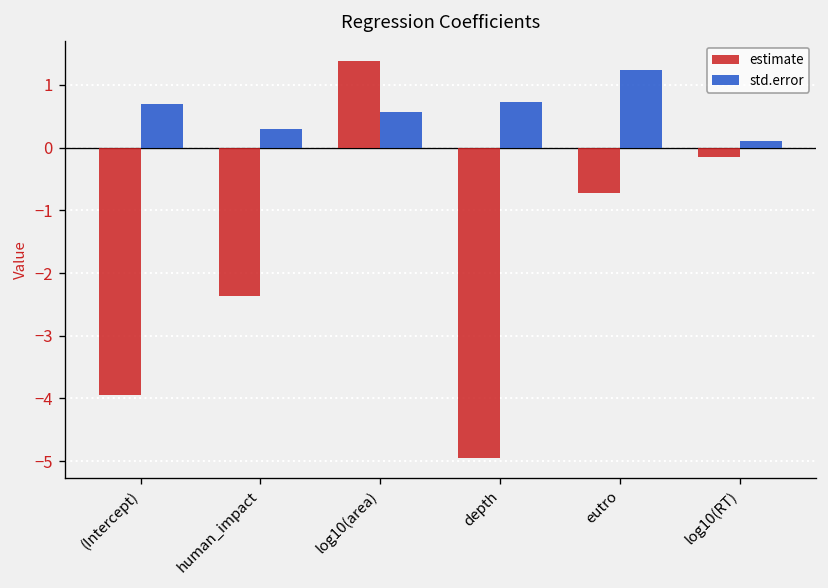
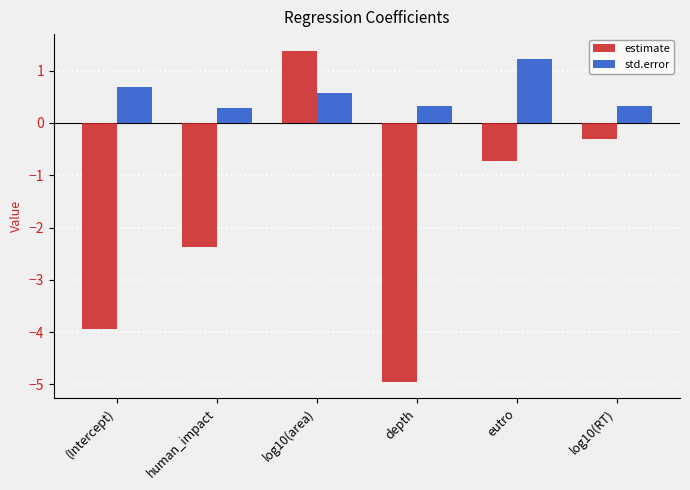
std.error, depth: 0.7 -> 0.3
estimate, log10(RT): -0.1 -> -0.3
std.error, log10(RT): 0.1 -> 0.3
